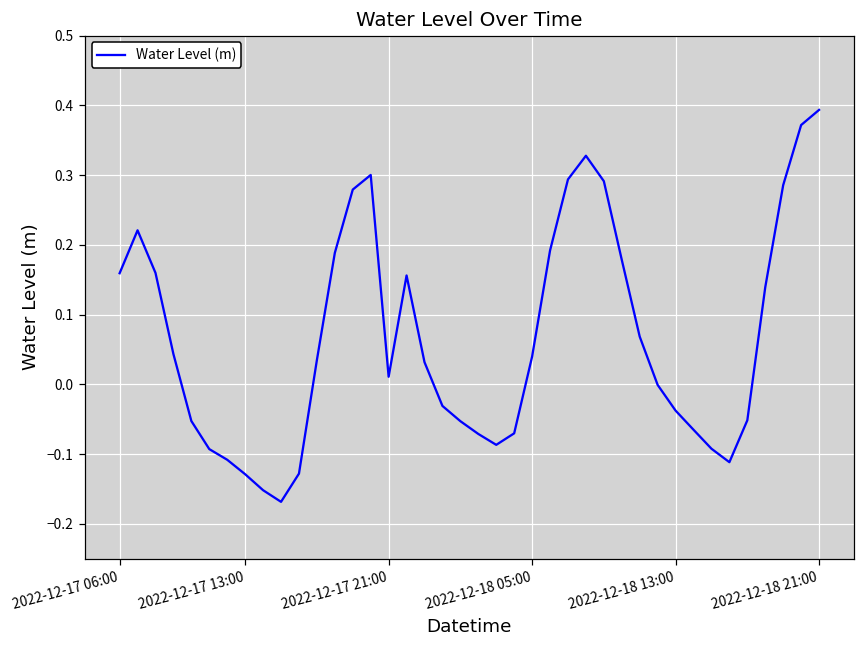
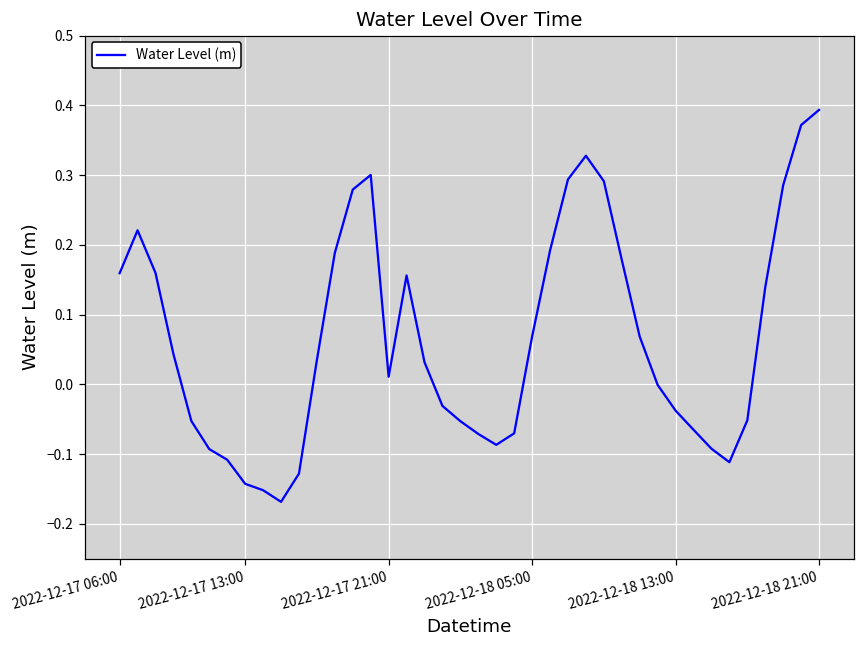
2022-12-17 13:00: -0.13 -> -0.14
2022-12-18 05:00: 0.04 -> 0.07
